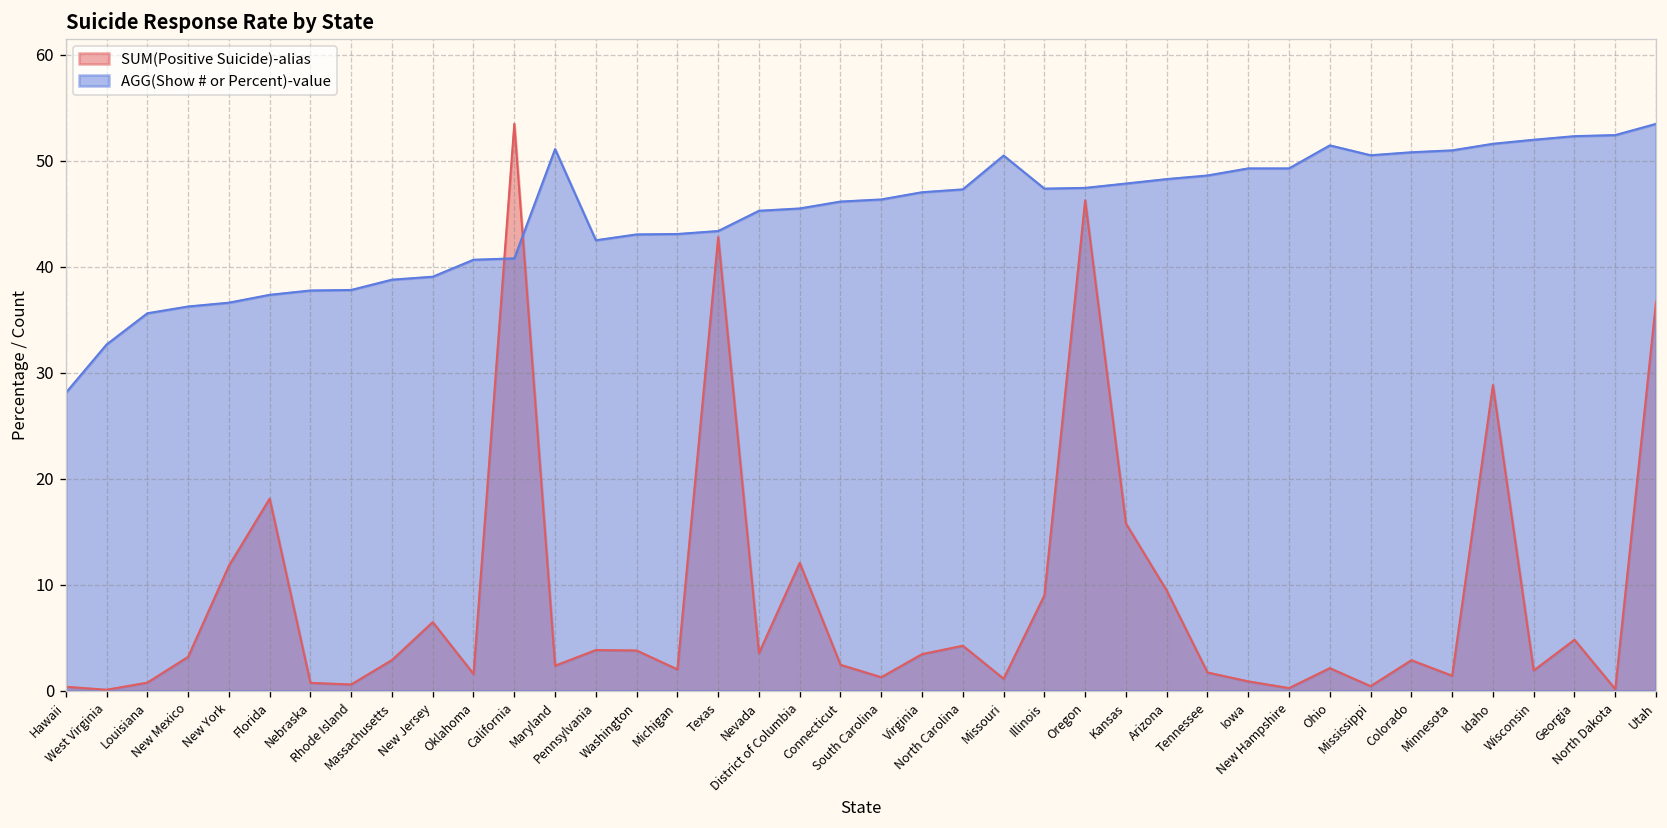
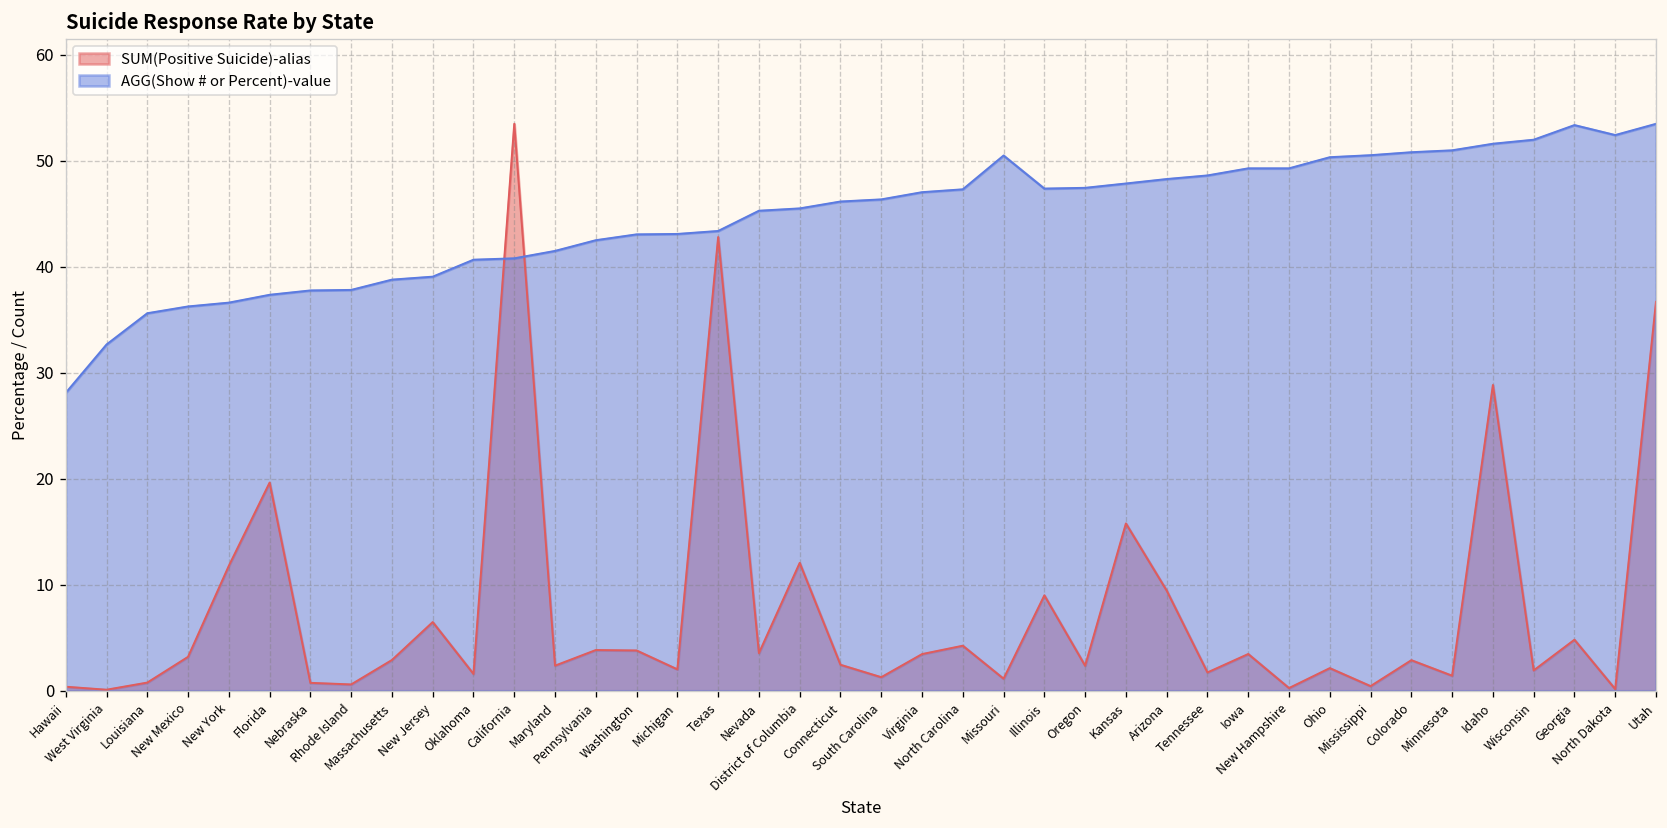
SUM(Positive Suicide)-alias, Florida: 18 -> 20
AGG(Show # or Percent)-value, Maryland: 51 -> 41
SUM(Positive Suicide)-alias, Oregon: 46 -> 2
SUM(Positive Suicide)-alias, Iowa: 1 -> 3
AGG(Show # or Percent)-value, Ohio: 51 -> 50
AGG(Show # or Percent)-value, Georgia: 52 -> 53
